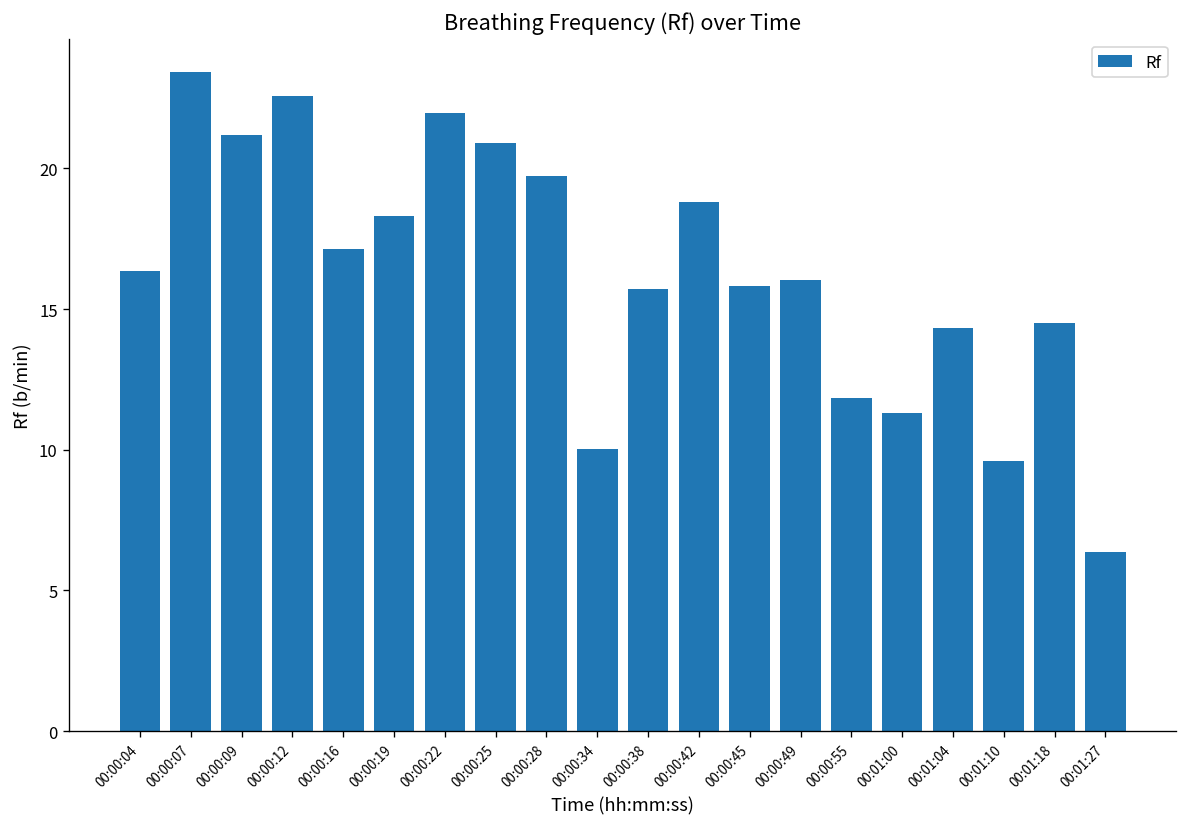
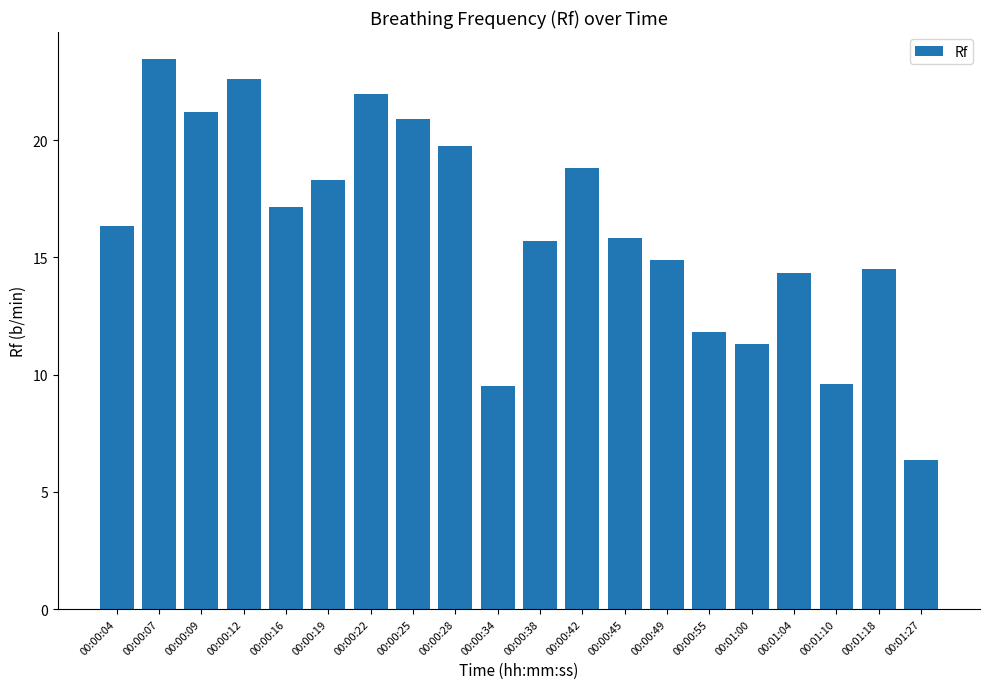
00:00:34: 10.0 -> 9.5
00:00:49: 16.0 -> 14.9
